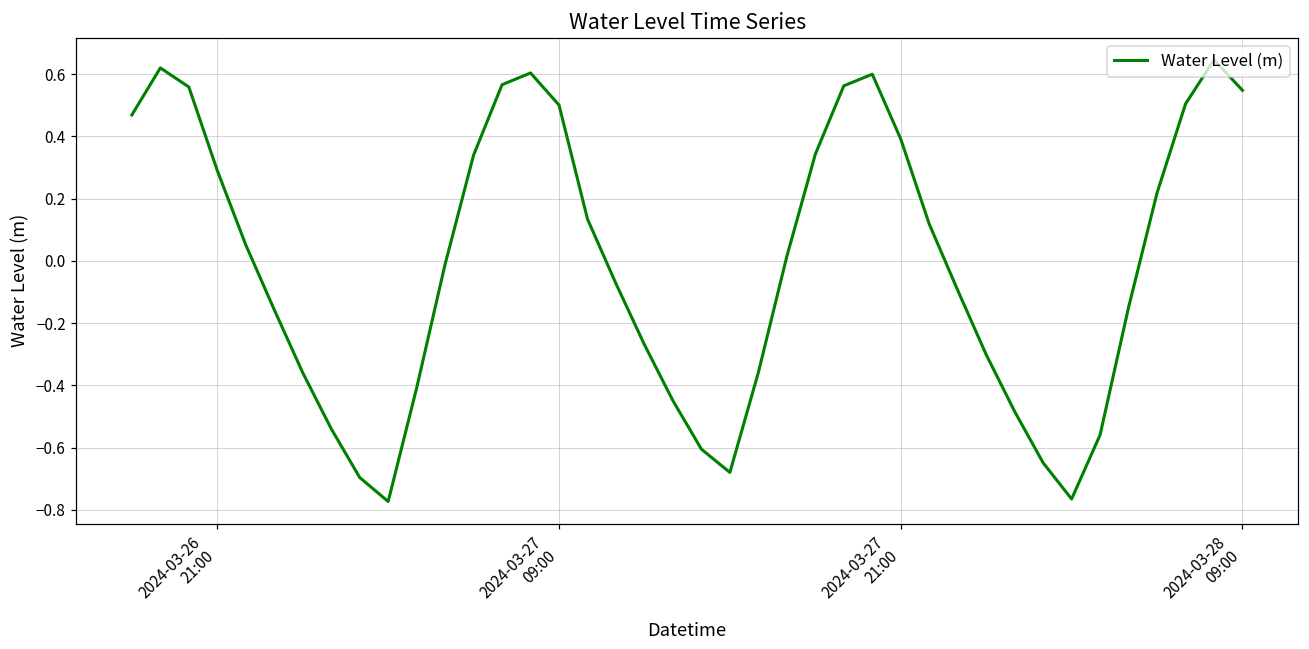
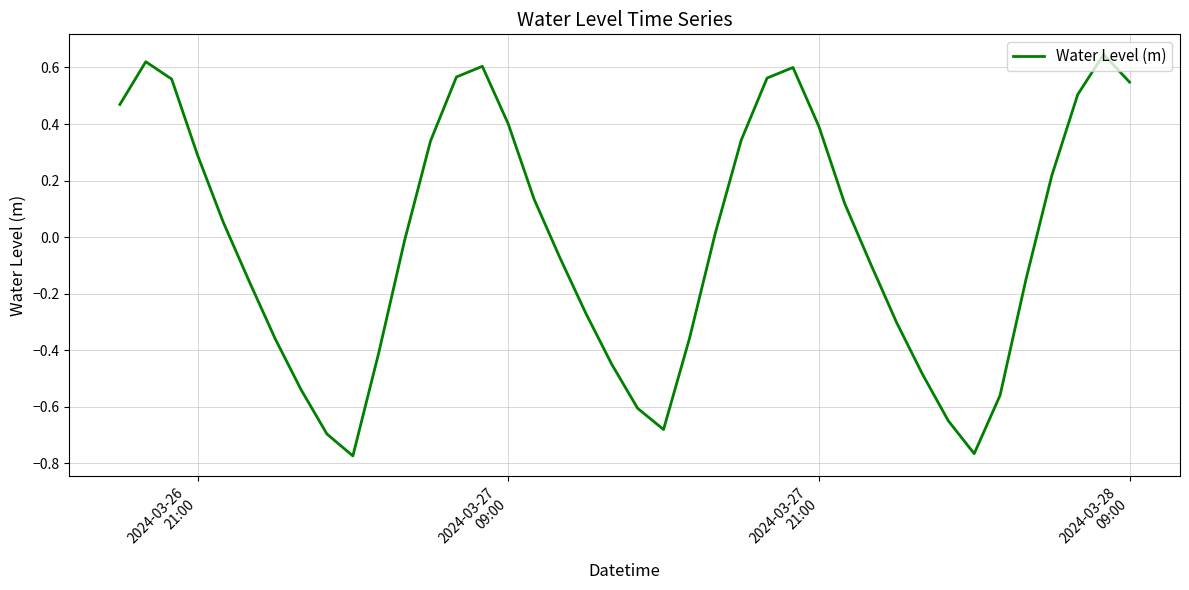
2024-03-27 09:00: 0.50 -> 0.40
